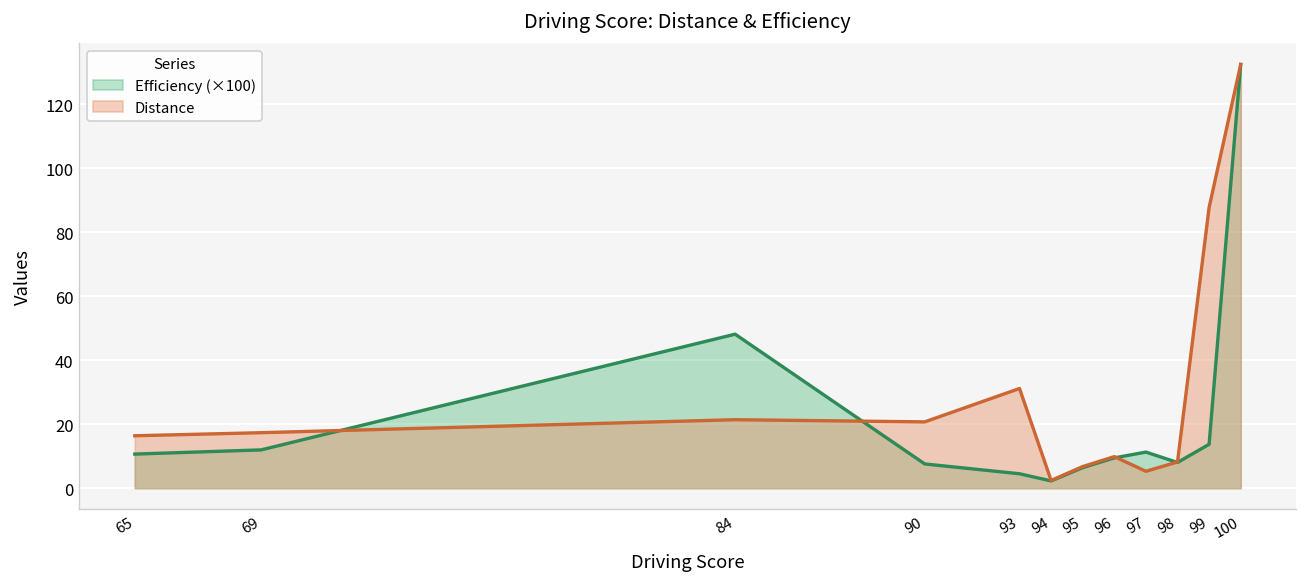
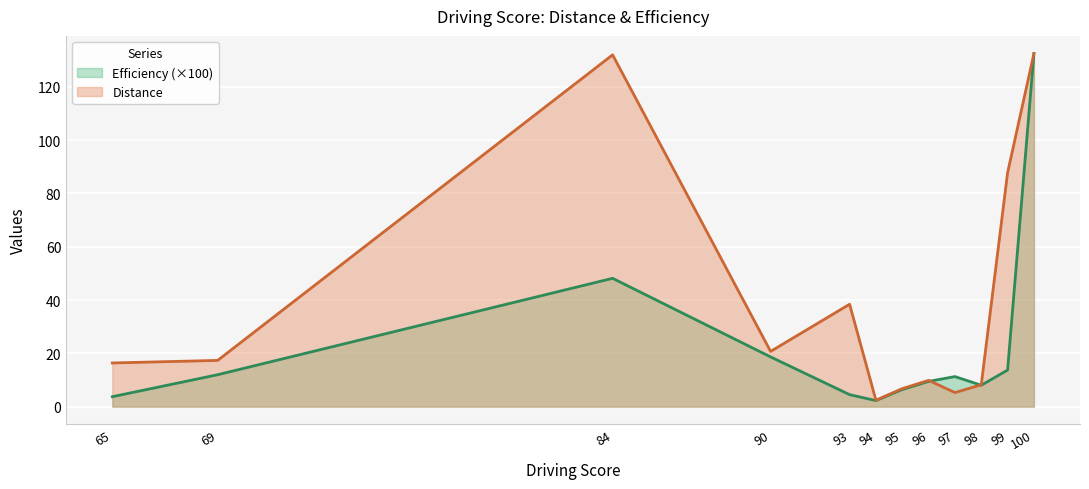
Efficiency (×100), 65: 11 -> 4
Distance, 84: 21 -> 132
Efficiency (×100), 90: 8 -> 19
Distance, 93: 31 -> 38
